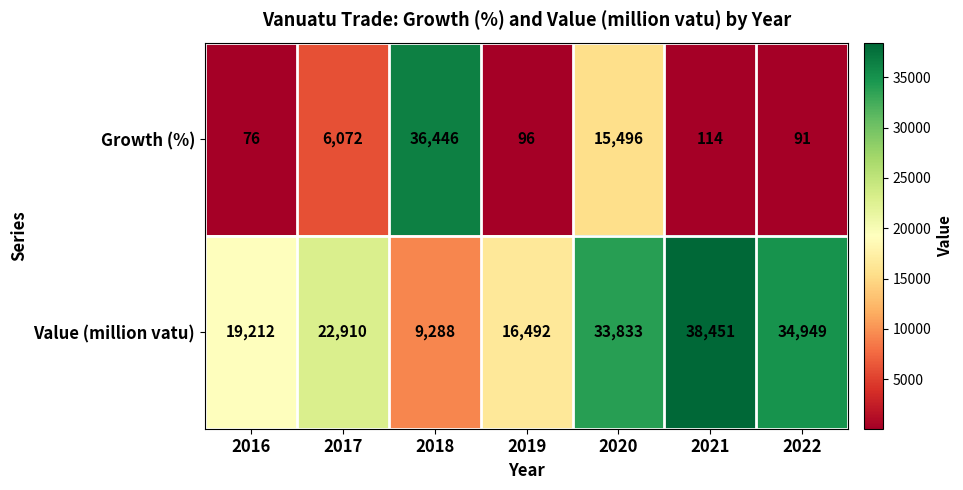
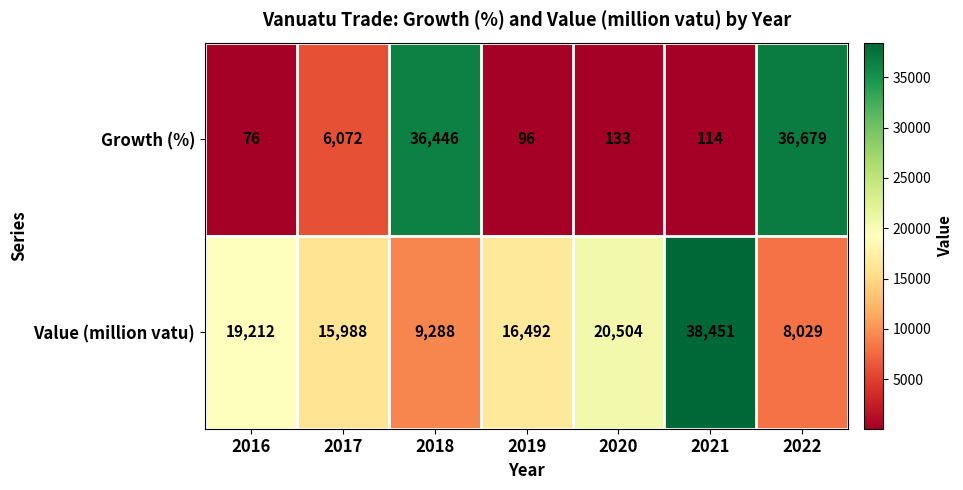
Growth (%), 2020: 15,496 -> 133
Growth (%), 2022: 91 -> 36,679
Value (million vatu), 2017: 22,910 -> 15,988
Value (million vatu), 2020: 33,833 -> 20,504
Value (million vatu), 2022: 34,949 -> 8,029
